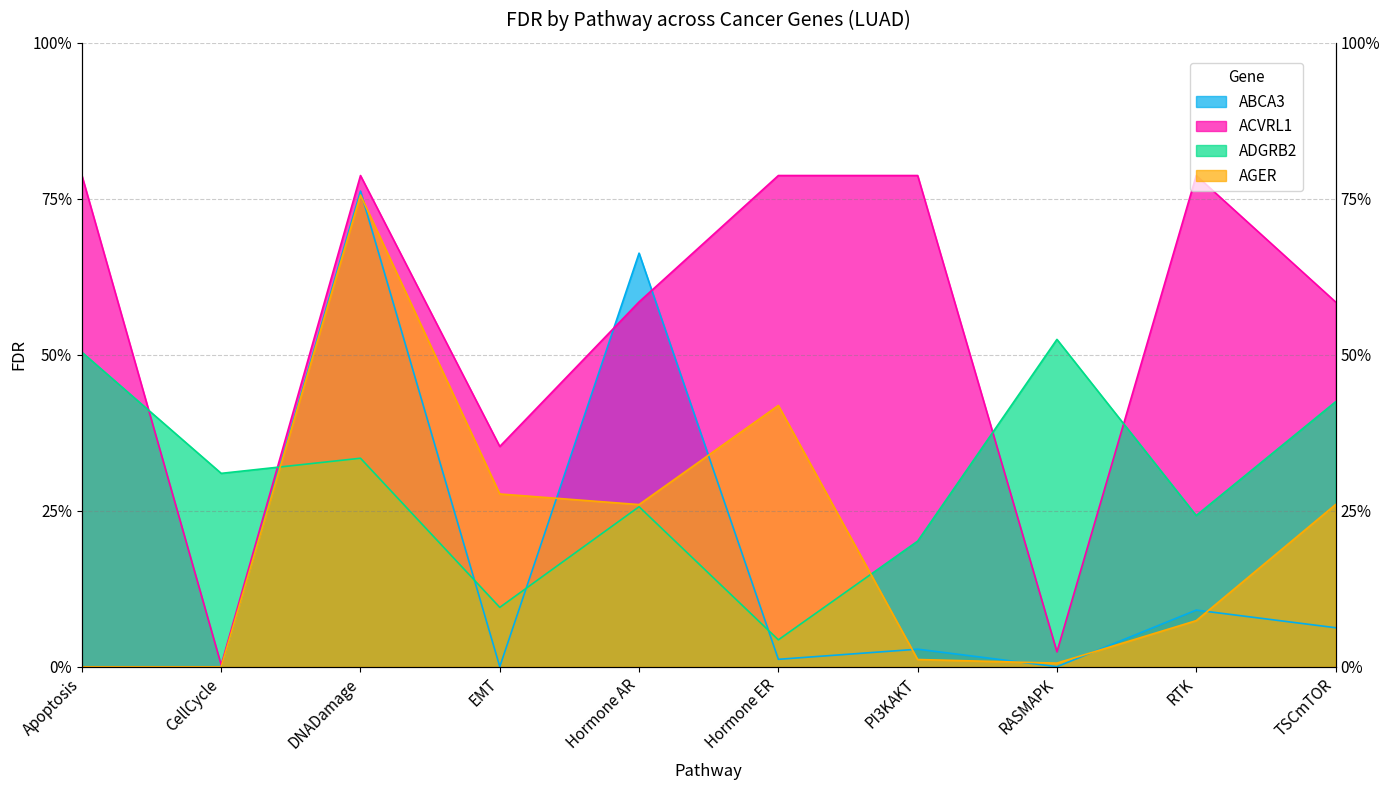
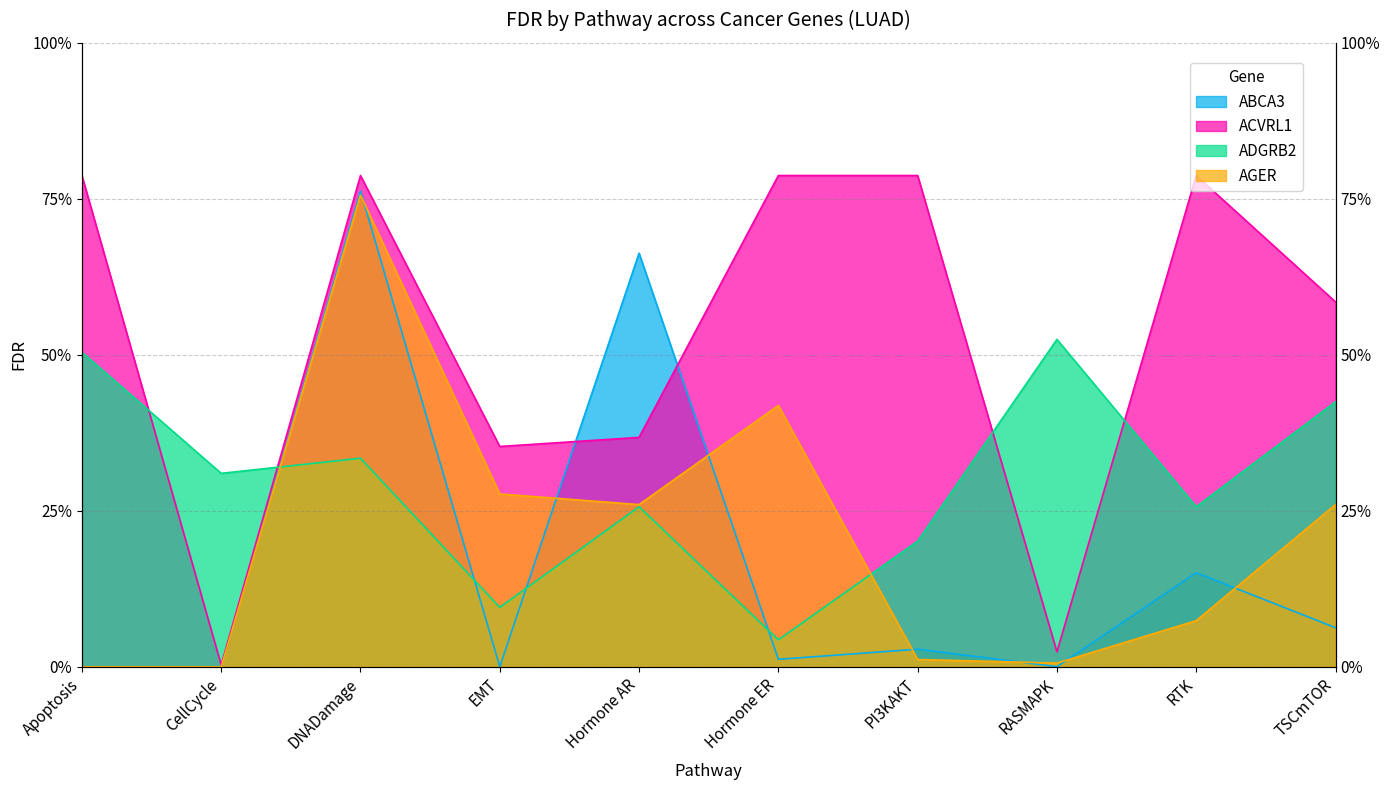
ACVRL1, Hormone AR: 58% -> 37%
ABCA3, RTK: 9% -> 15%
ADGRB2, RTK: 24% -> 26%
